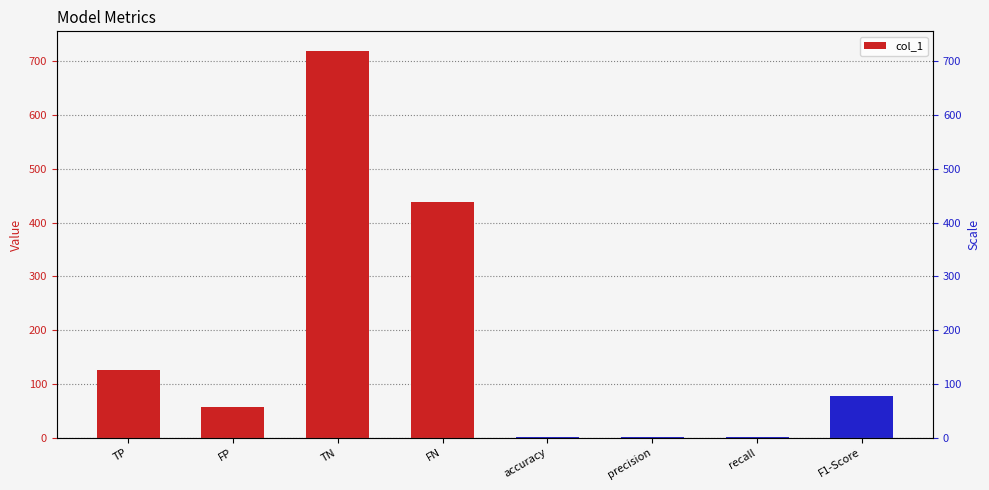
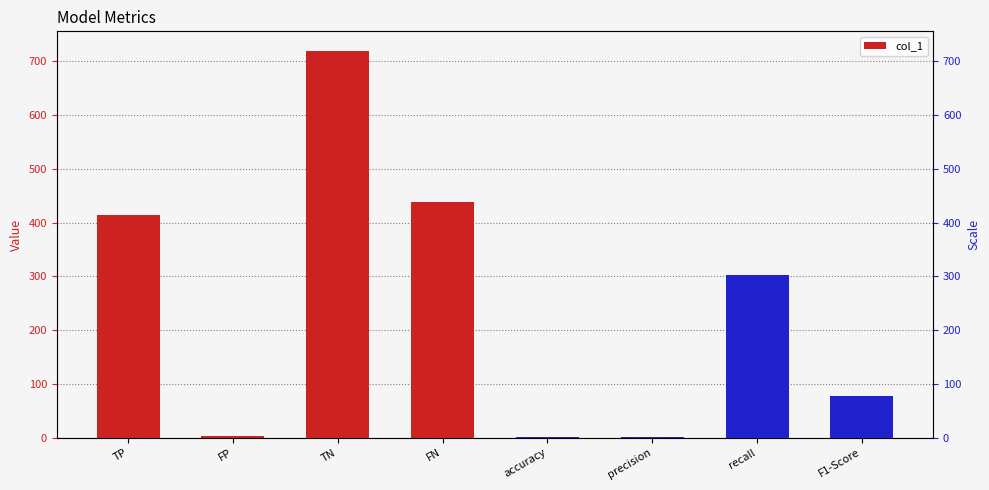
TP: 130 -> 420
FP: 60 -> 0
recall: 0 -> 300
